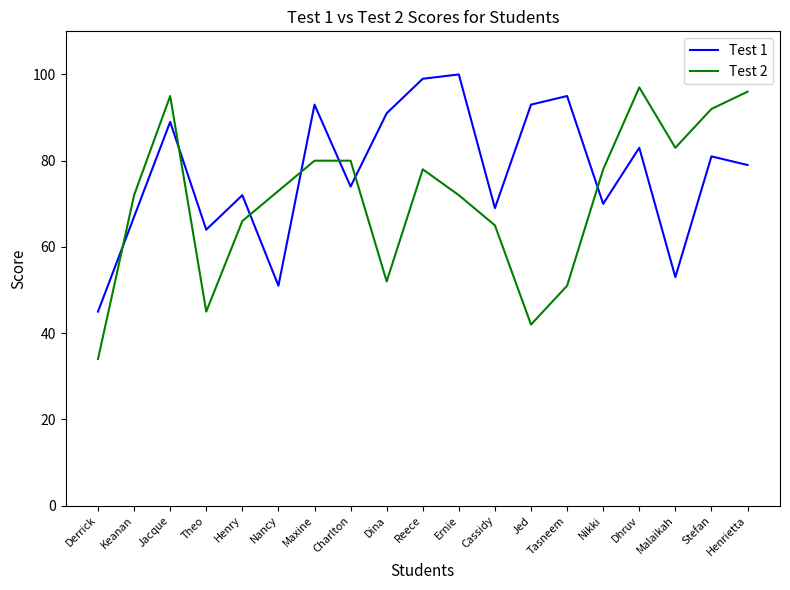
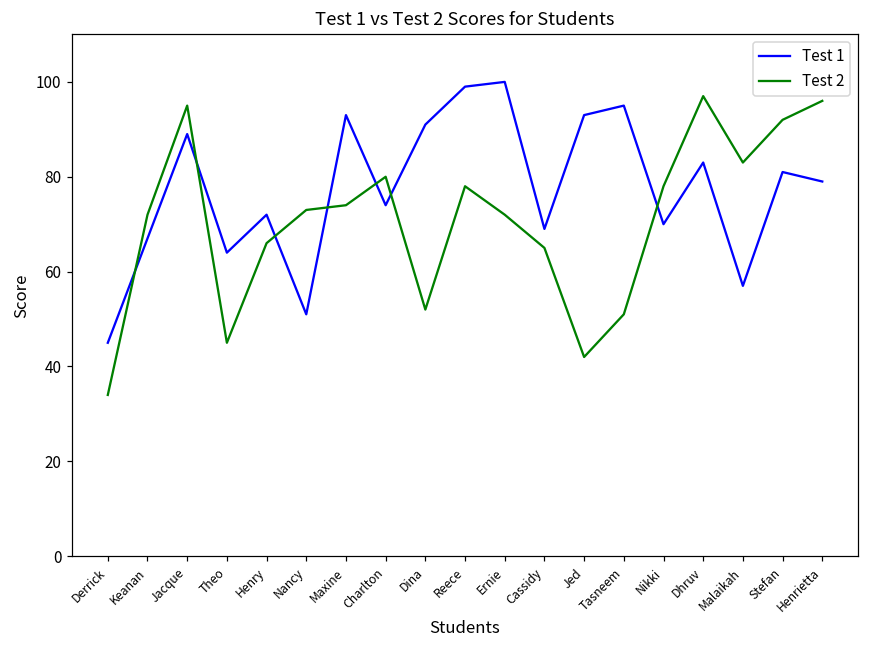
Test 2, Maxine: 80 -> 74
Test 1, Malaikah: 53 -> 57
